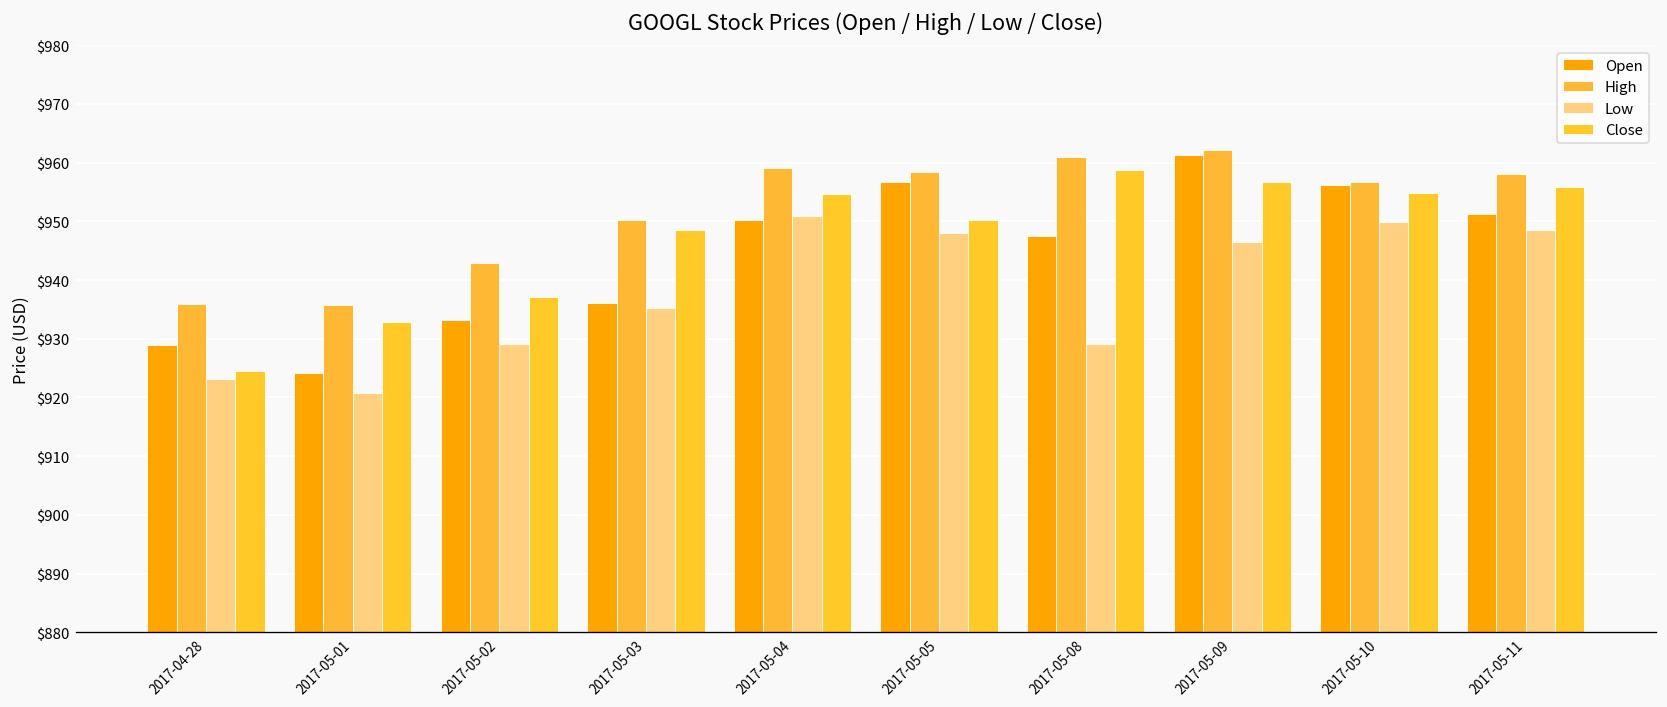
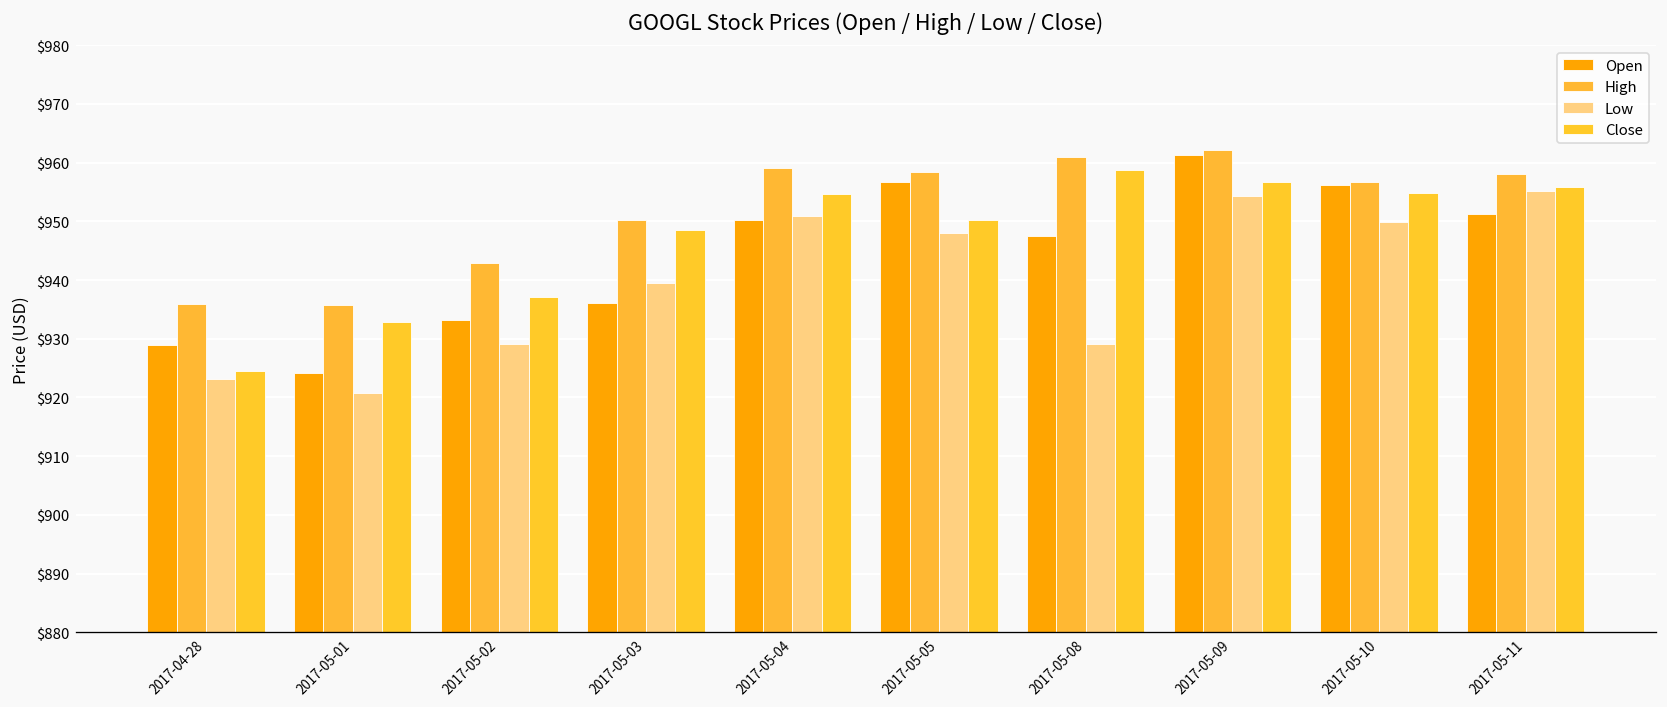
Low, 2017-05-03: $935 -> $940
Low, 2017-05-09: $946 -> $954
Low, 2017-05-11: $949 -> $955
